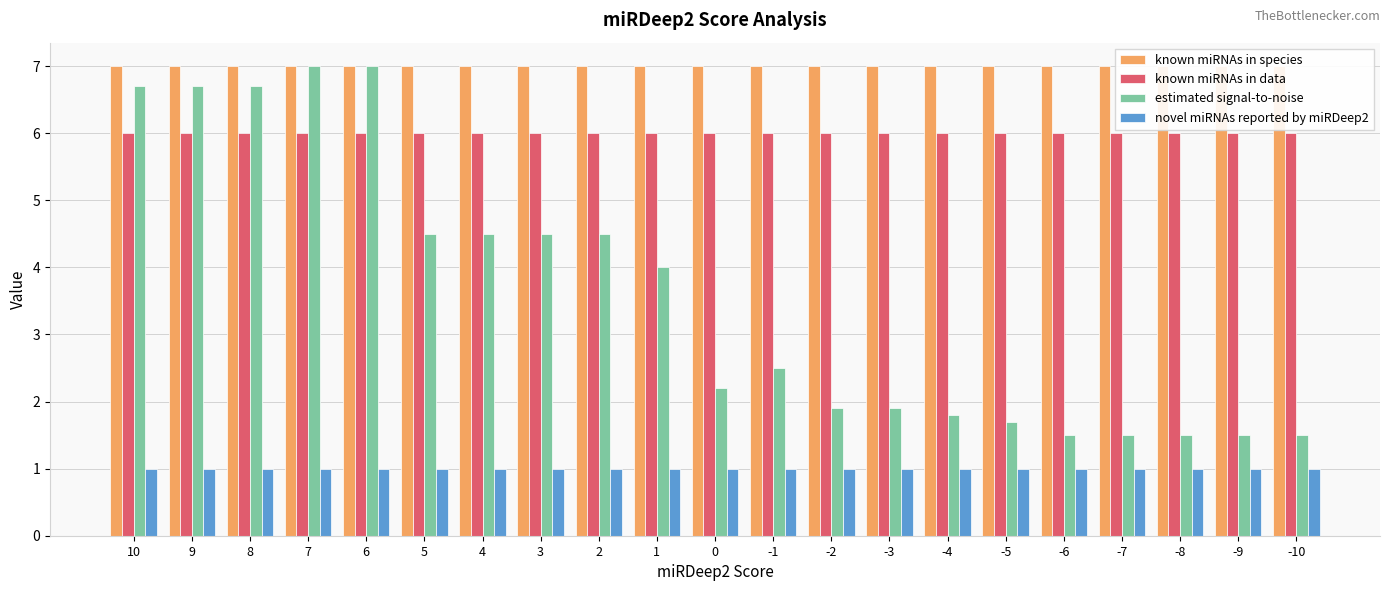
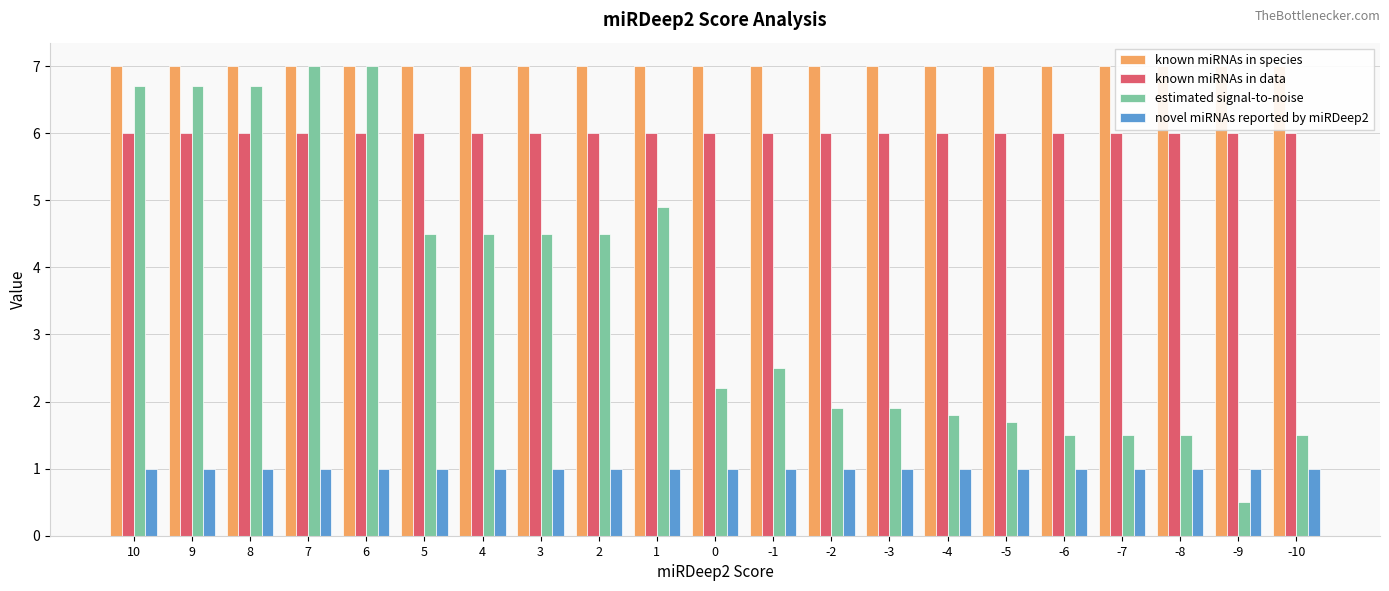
estimated signal-to-noise, 1: 4.0 -> 4.9
estimated signal-to-noise, -9: 1.5 -> 0.5
